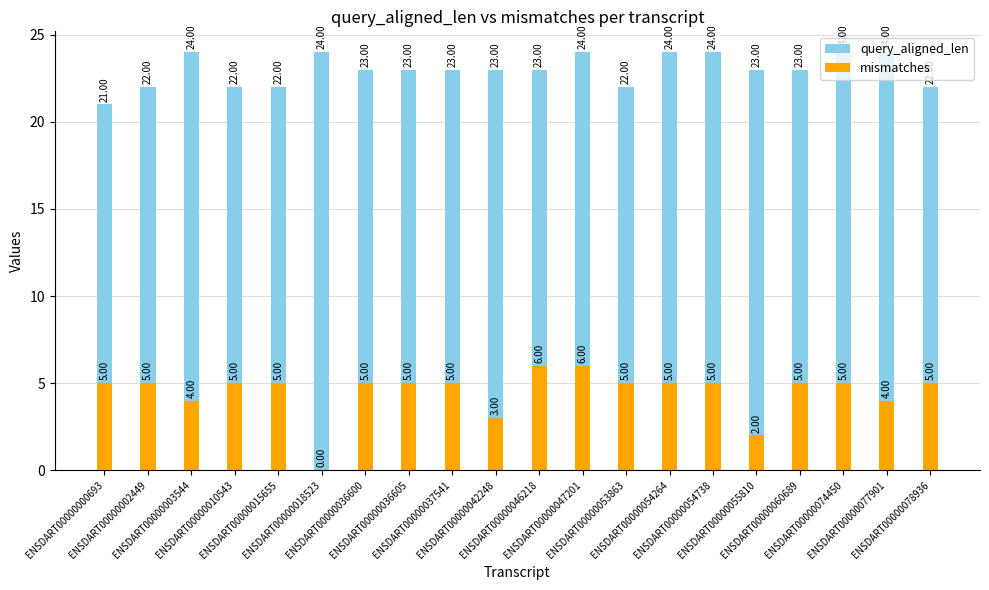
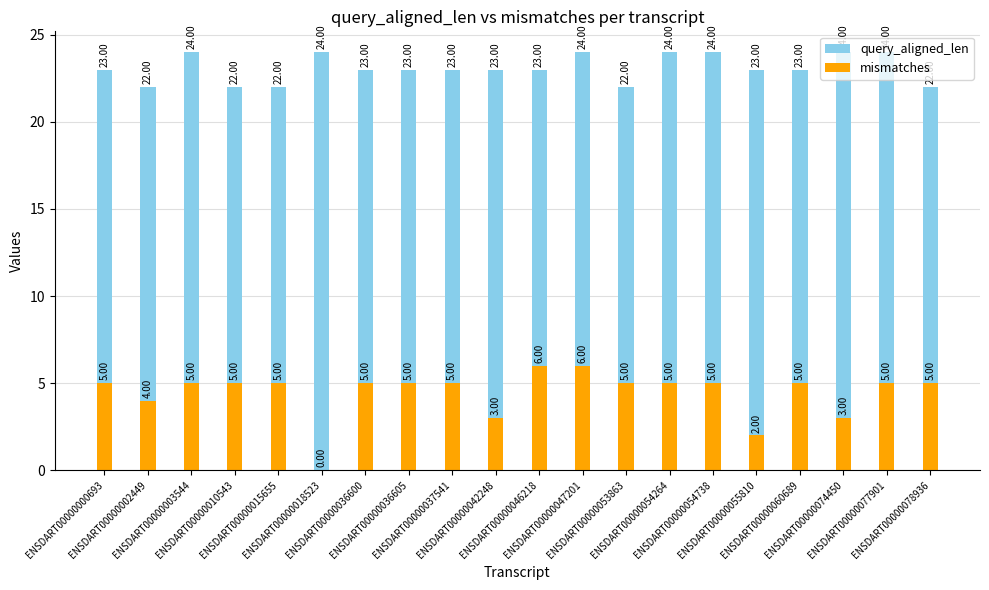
query_aligned_len, ENSDART00000000693: 21.00 -> 23.00
mismatches, ENSDART00000002449: 5.00 -> 4.00
mismatches, ENSDART00000003544: 4.00 -> 5.00
mismatches, ENSDART00000074450: 5.00 -> 3.00
mismatches, ENSDART00000077901: 4.00 -> 5.00
